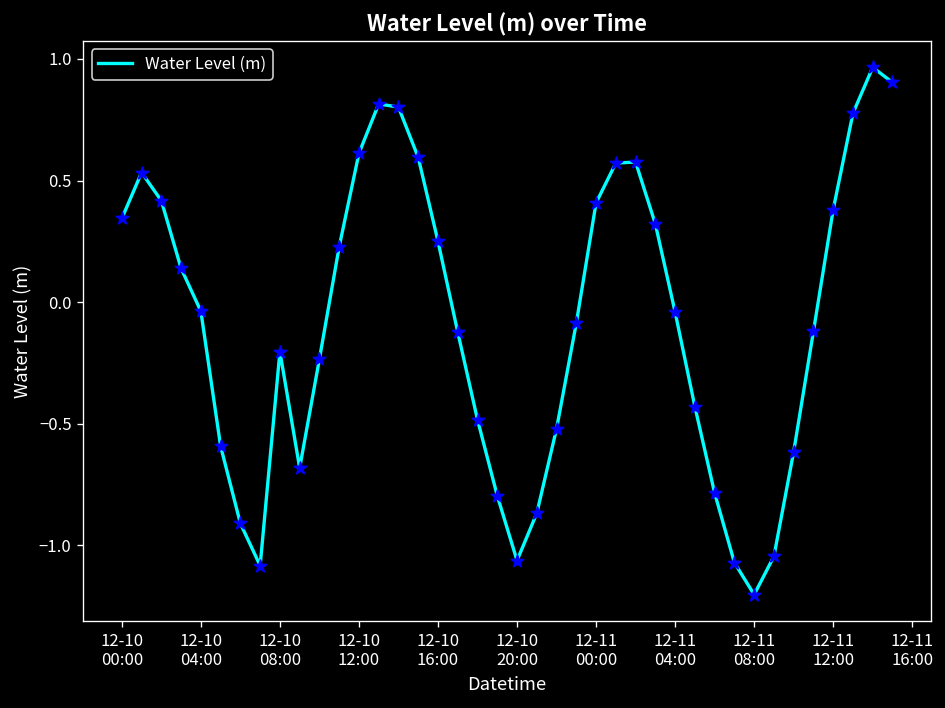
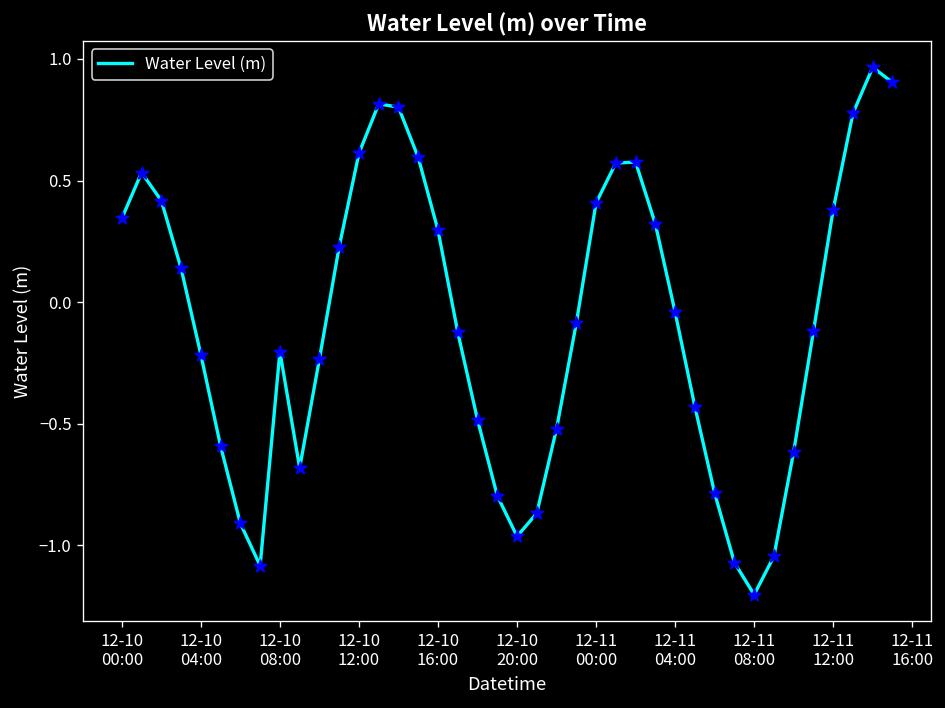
12-10 04:00: -0.04 -> -0.22
12-10 16:00: 0.25 -> 0.30
12-10 20:00: -1.06 -> -0.96
